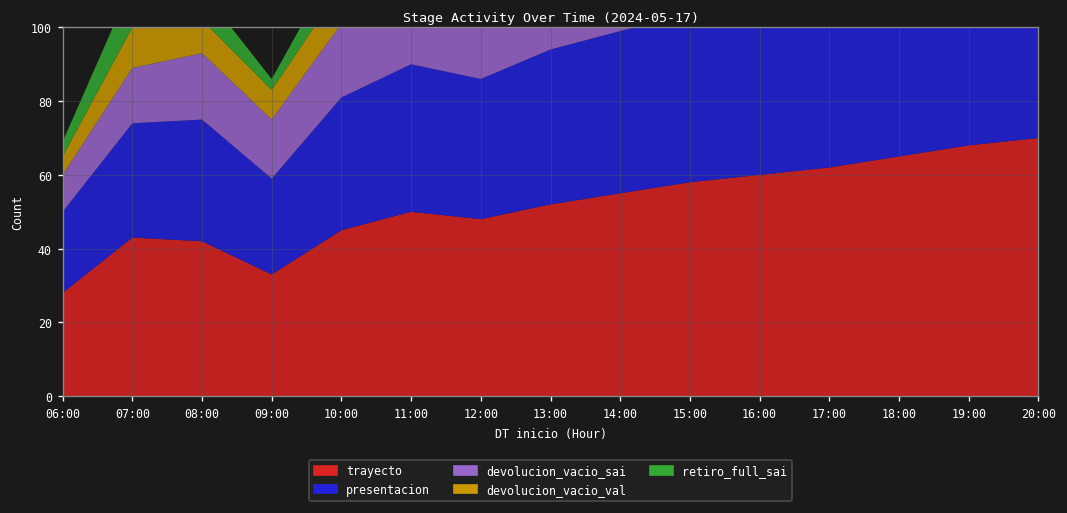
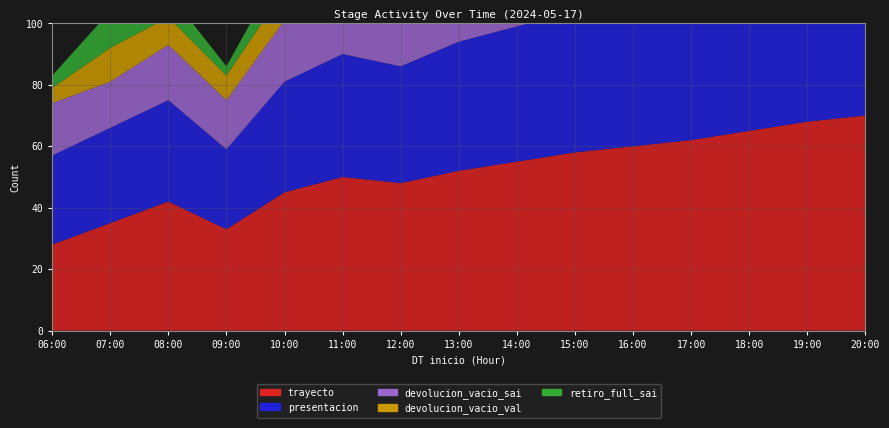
presentacion, 06:00: 22 -> 29
devolucion_vacio_sai, 06:00: 10 -> 17
trayecto, 07:00: 43 -> 35
